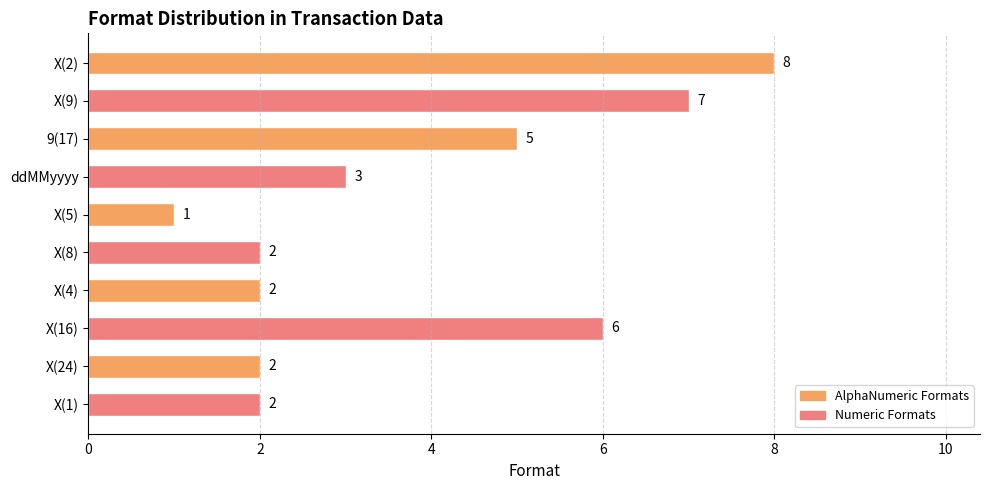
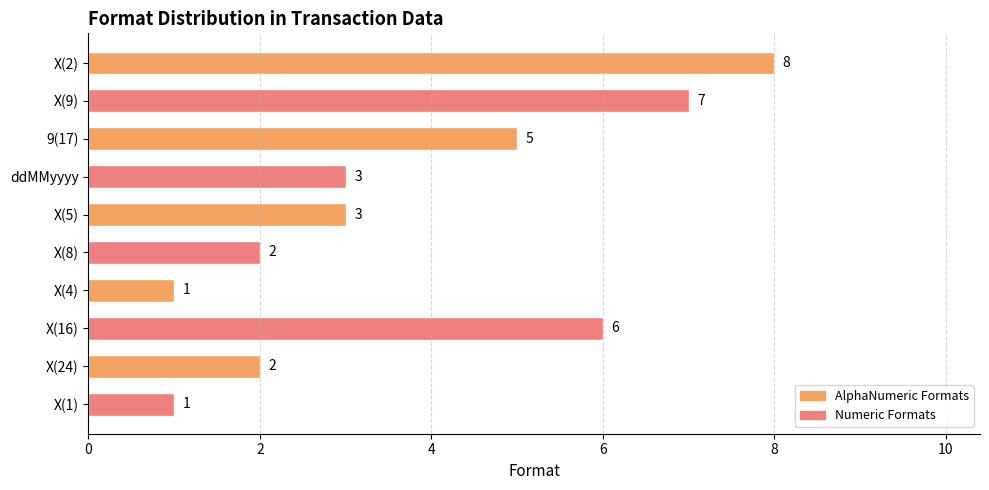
X(5): 1 -> 3
X(4): 2 -> 1
X(1): 2 -> 1
